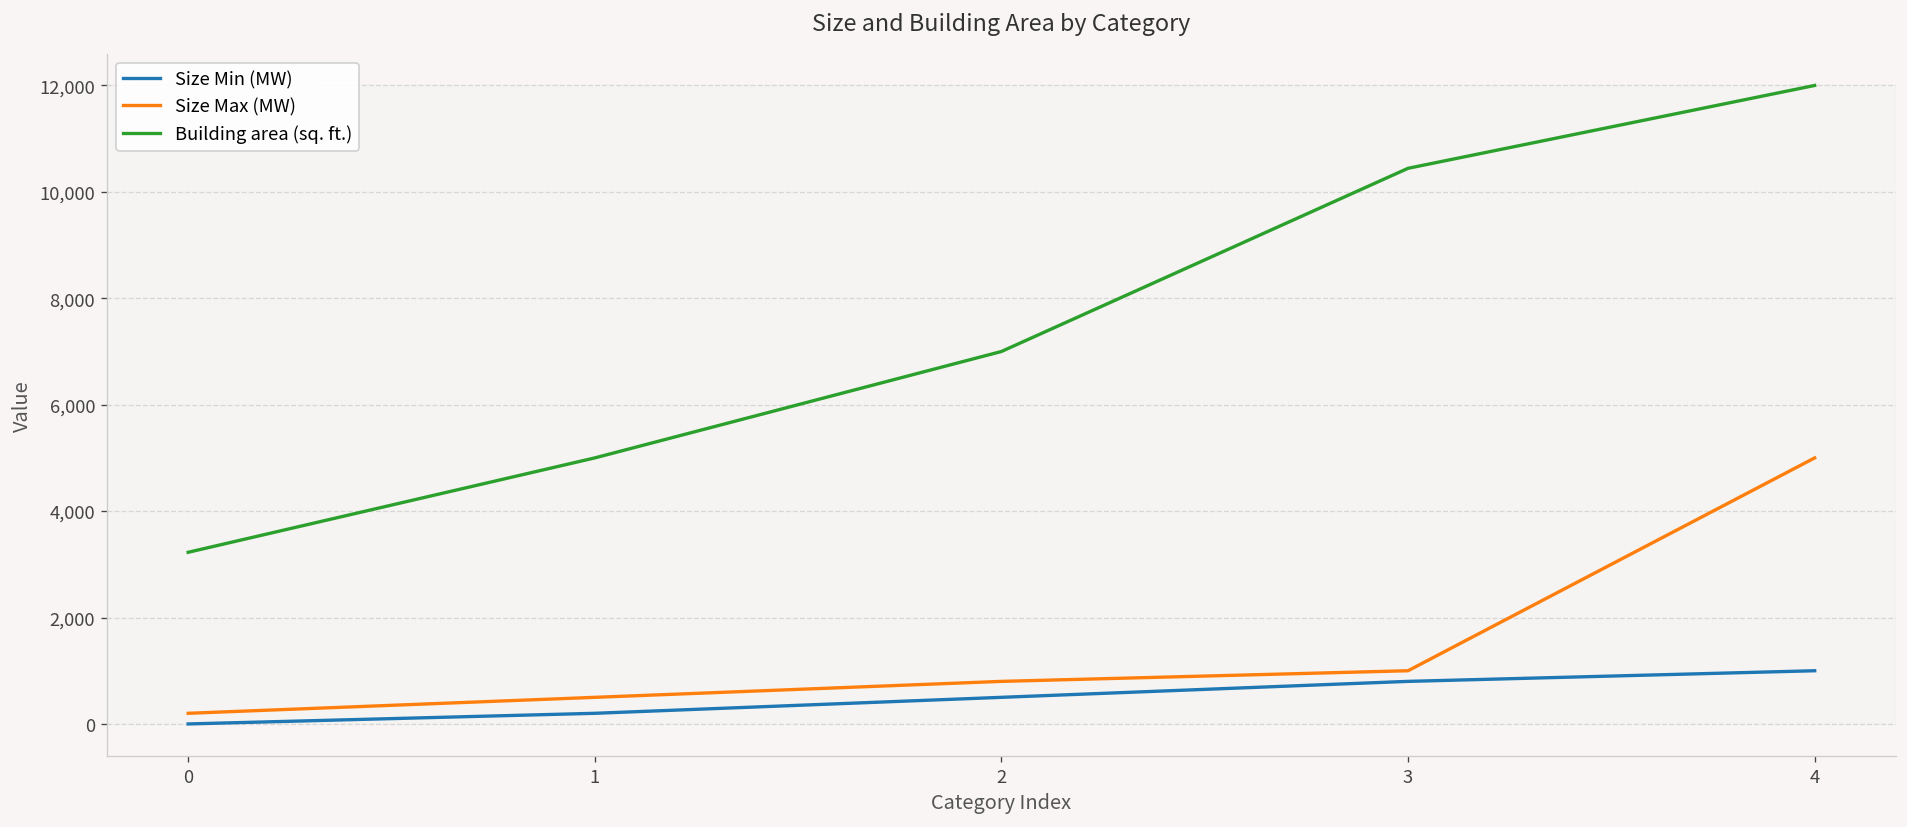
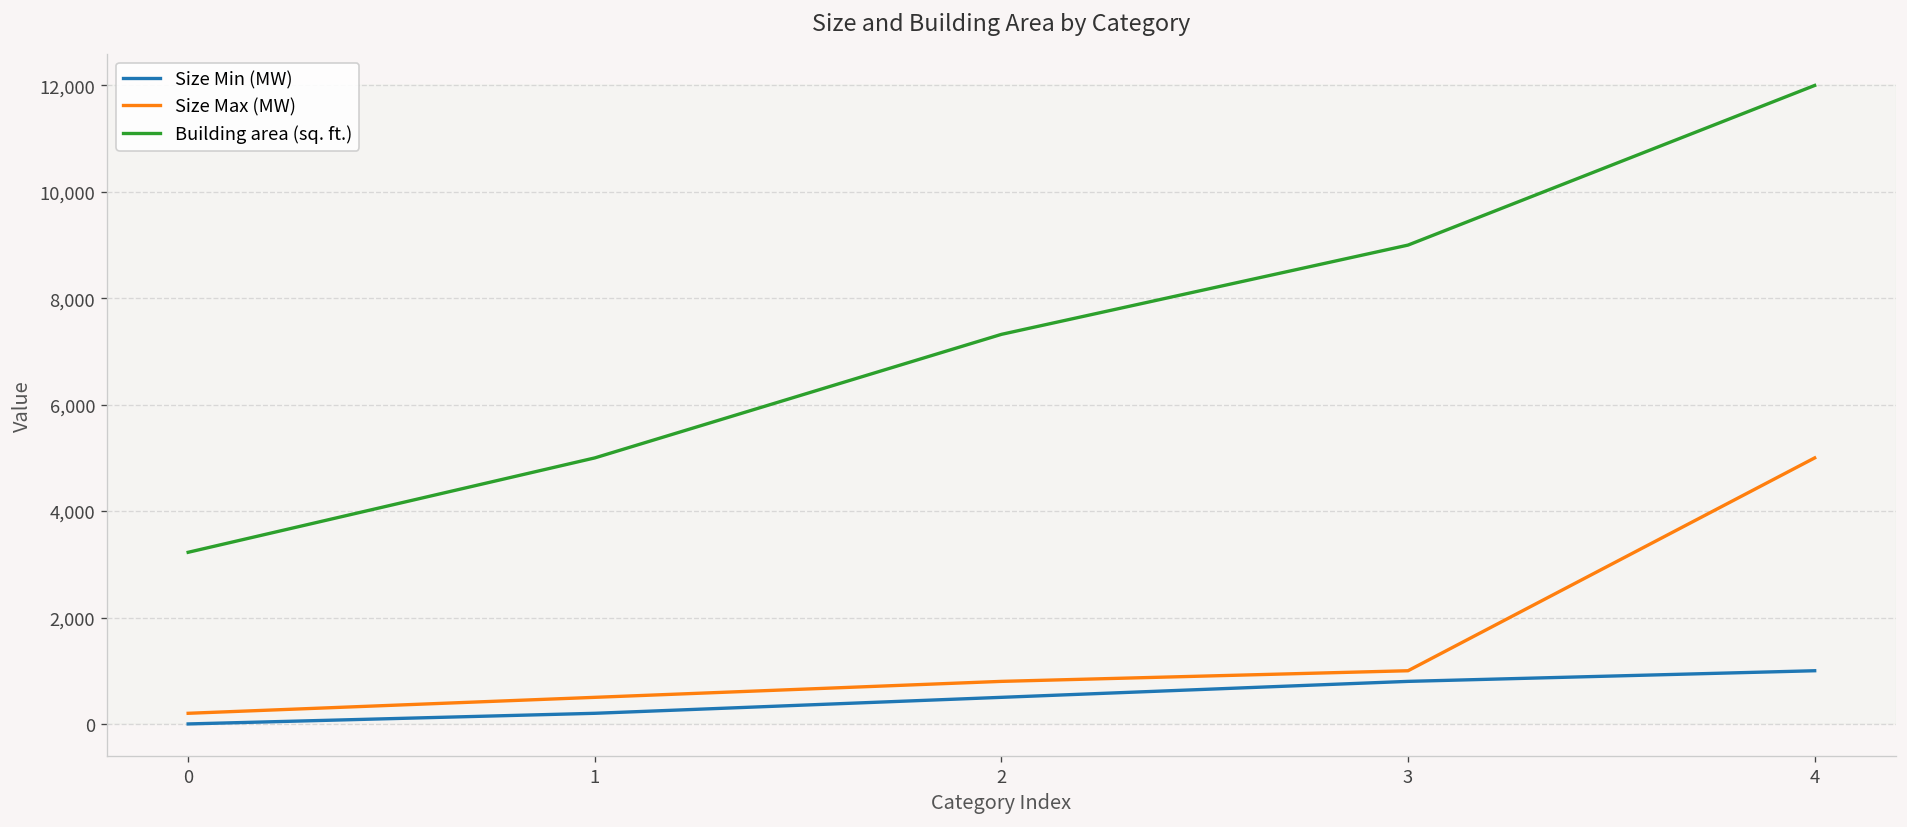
Building area (sq. ft.), 2: 7,000 -> 7,300
Building area (sq. ft.), 3: 10,400 -> 9,000
